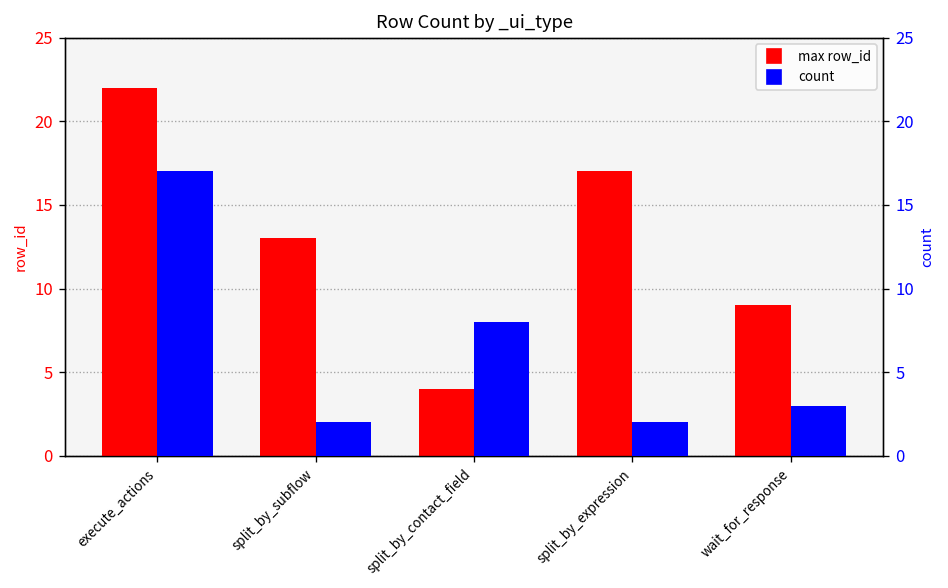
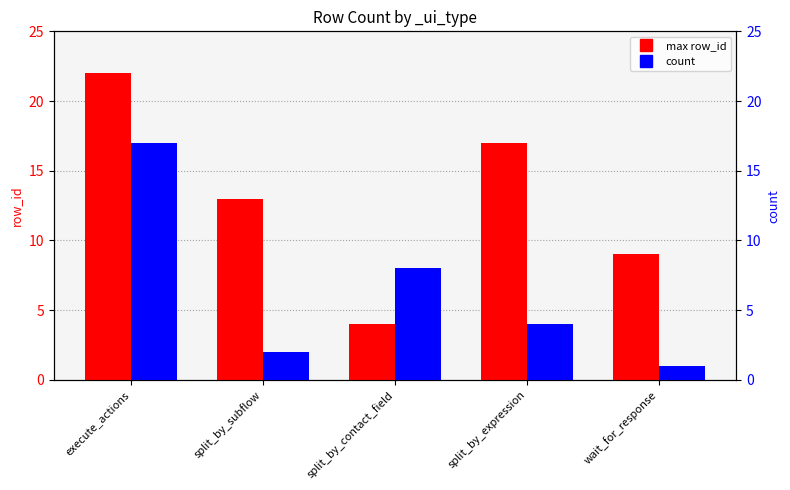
count, split_by_expression: 2 -> 4
count, wait_for_response: 3 -> 1
